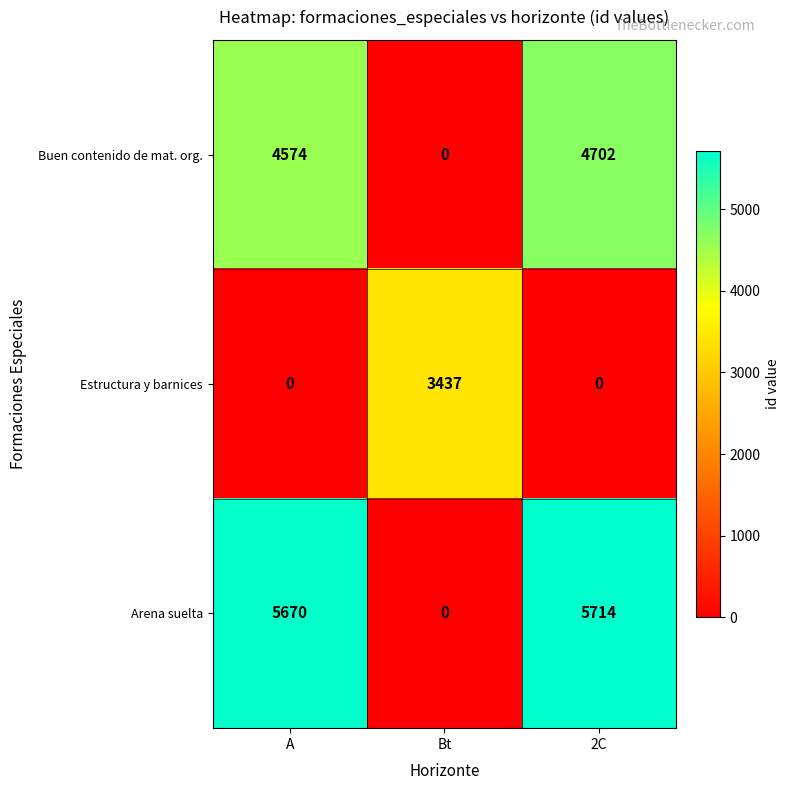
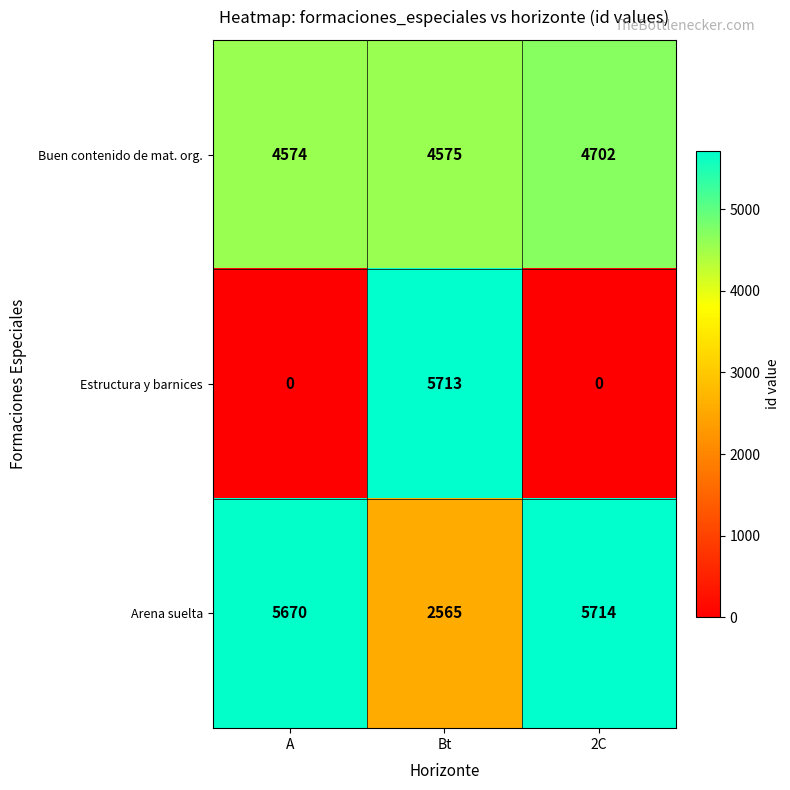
Buen contenido de mat. org., Bt: 0 -> 4575
Estructura y barnices, Bt: 3437 -> 5713
Arena suelta, Bt: 0 -> 2565
